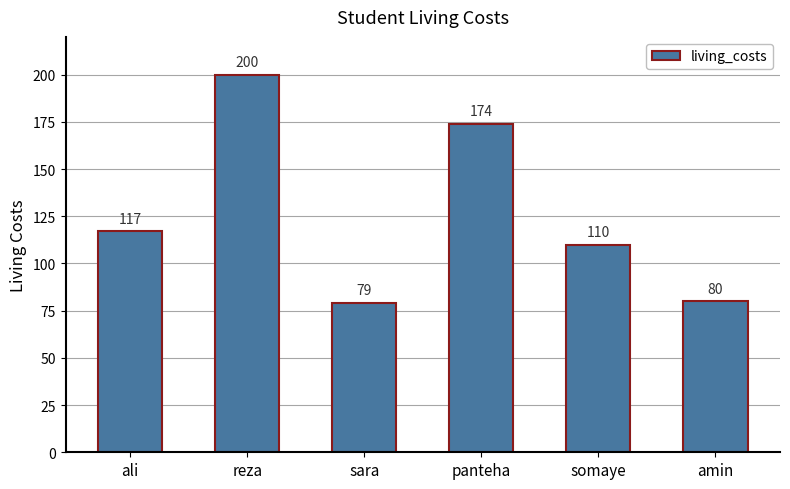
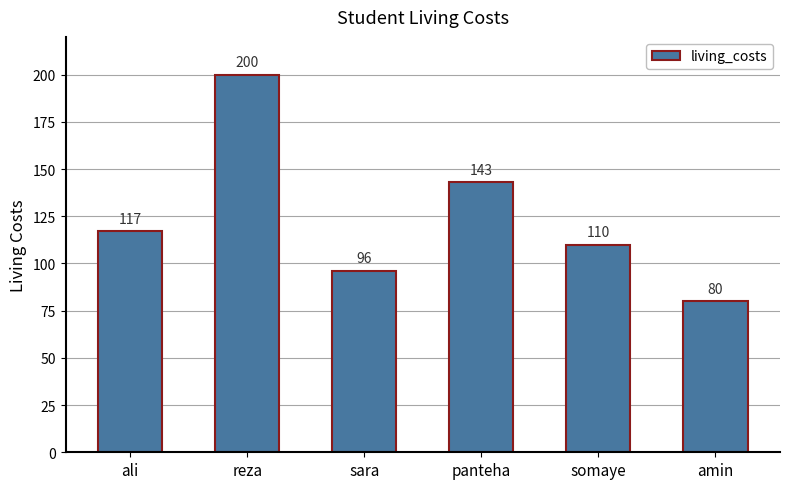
sara: 79 -> 96
panteha: 174 -> 143
